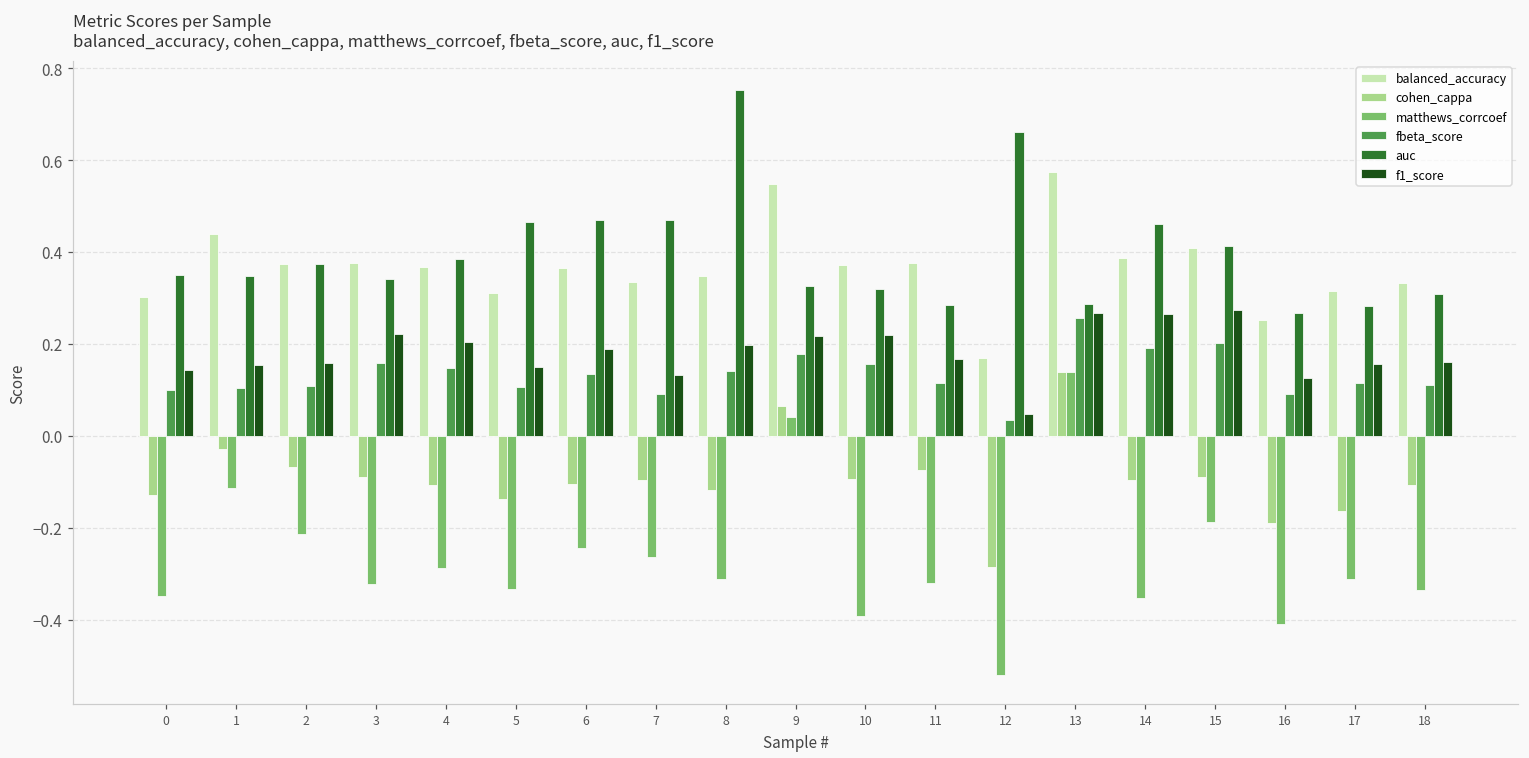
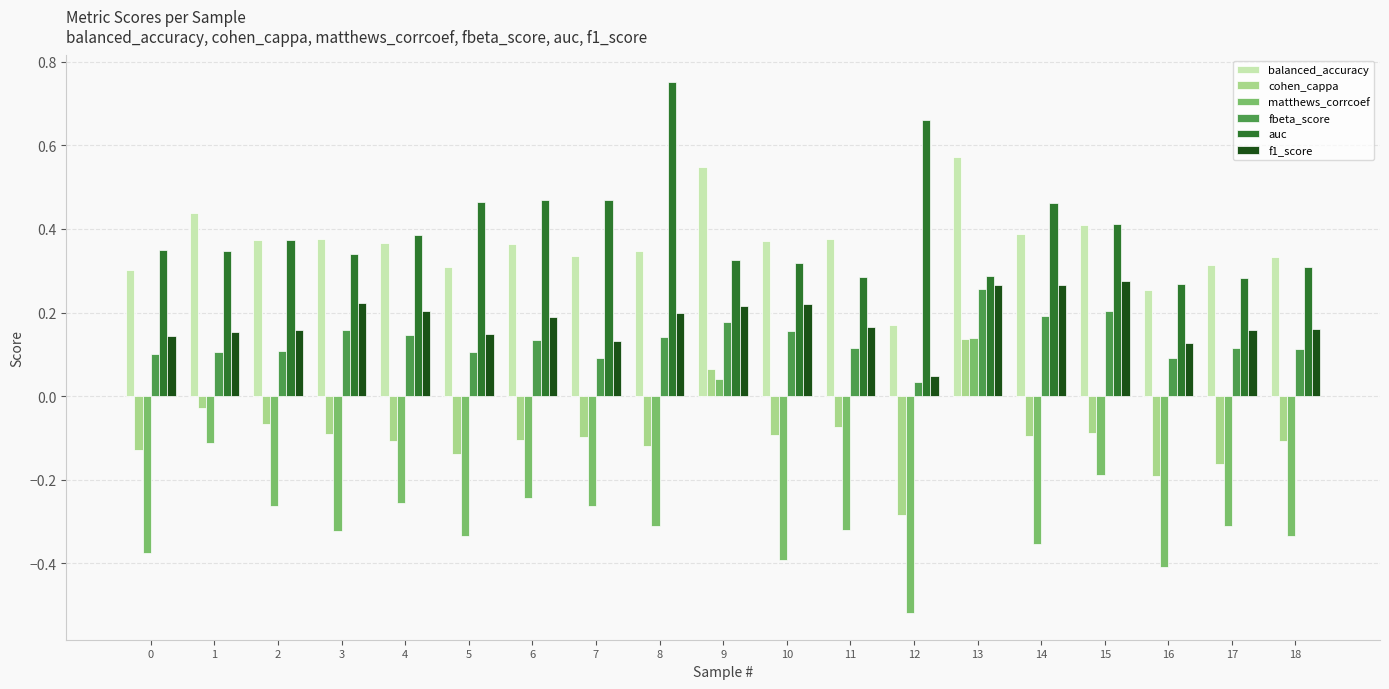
matthews_corrcoef, 0: -0.35 -> -0.37
matthews_corrcoef, 2: -0.21 -> -0.26
matthews_corrcoef, 4: -0.29 -> -0.26
